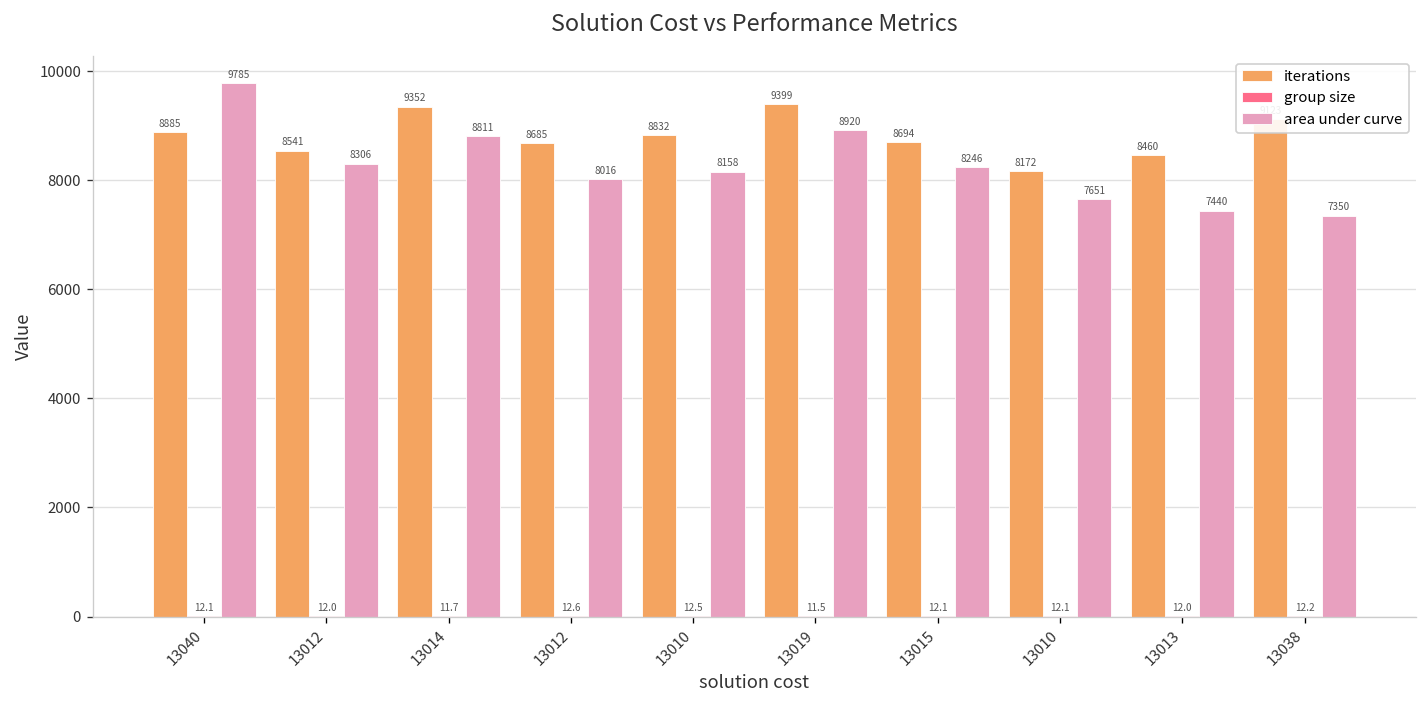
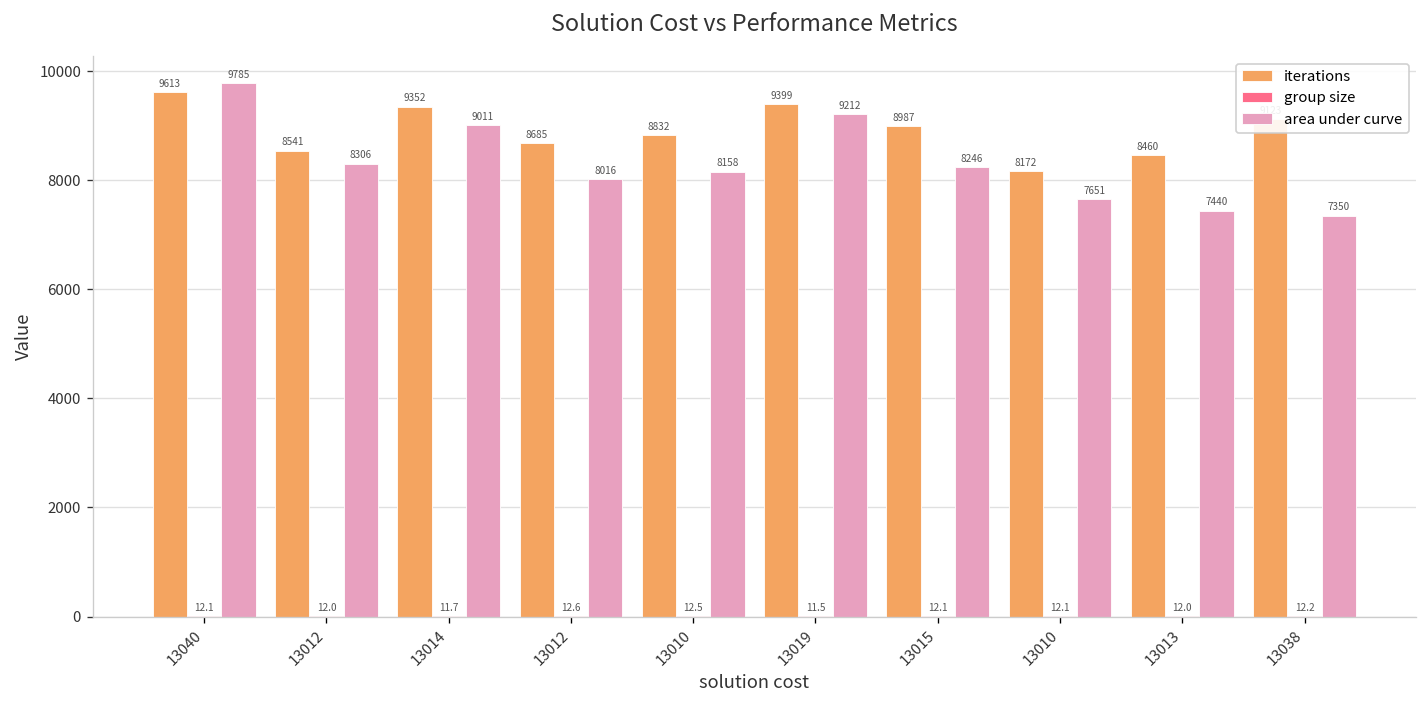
iterations, 13040: 8885 -> 9613
area under curve, 13014: 8811 -> 9011
area under curve, 13019: 8920 -> 9212
iterations, 13015: 8694 -> 8987
